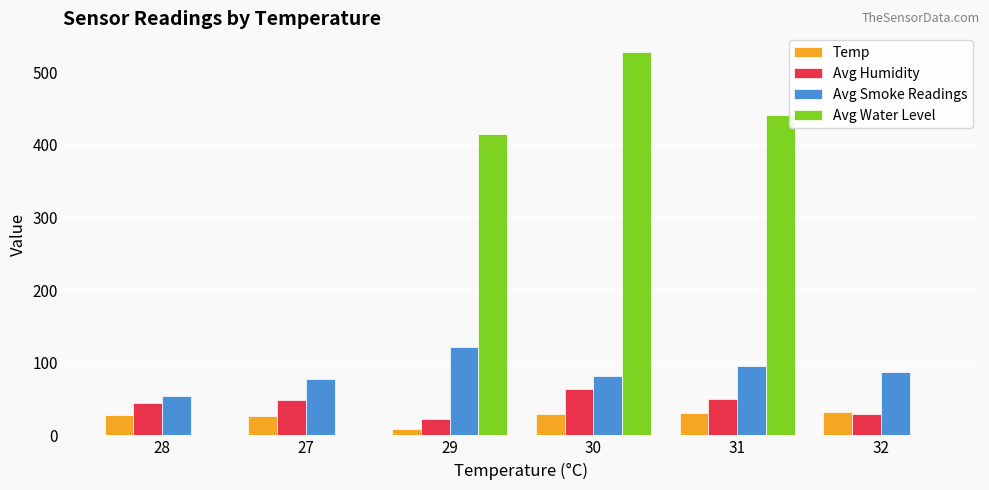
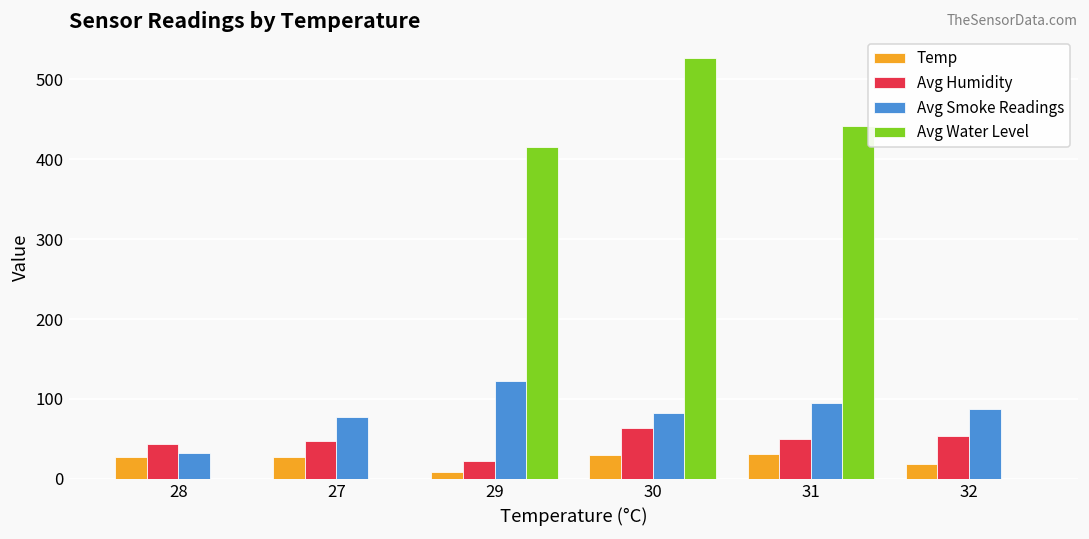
Avg Smoke Readings, 28: 50 -> 30
Temp, 32: 30 -> 20
Avg Humidity, 32: 30 -> 50
